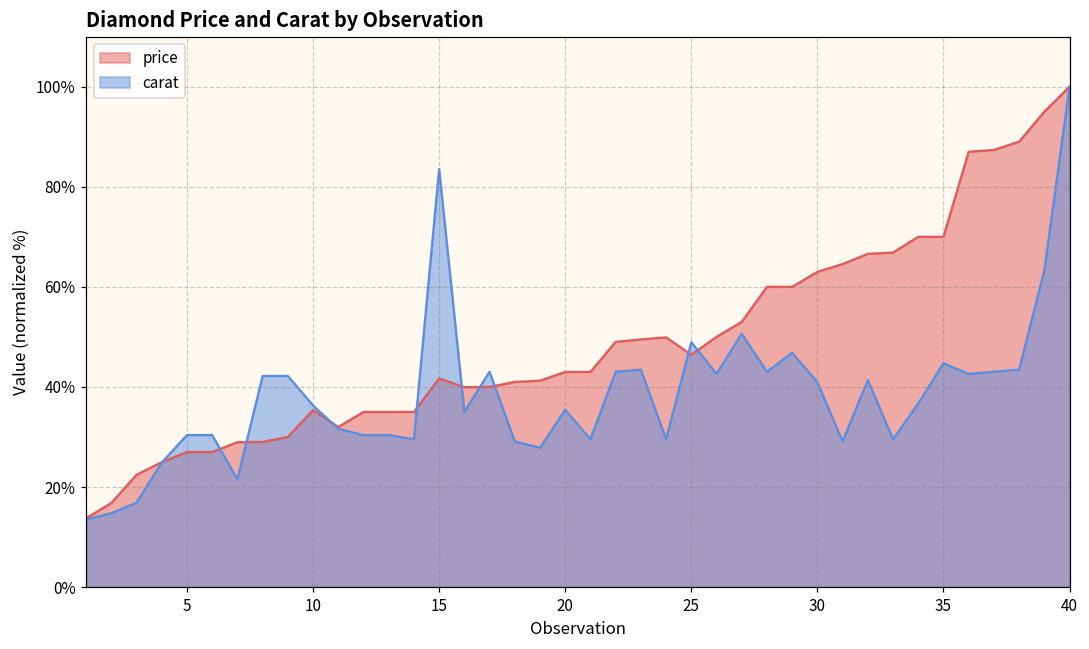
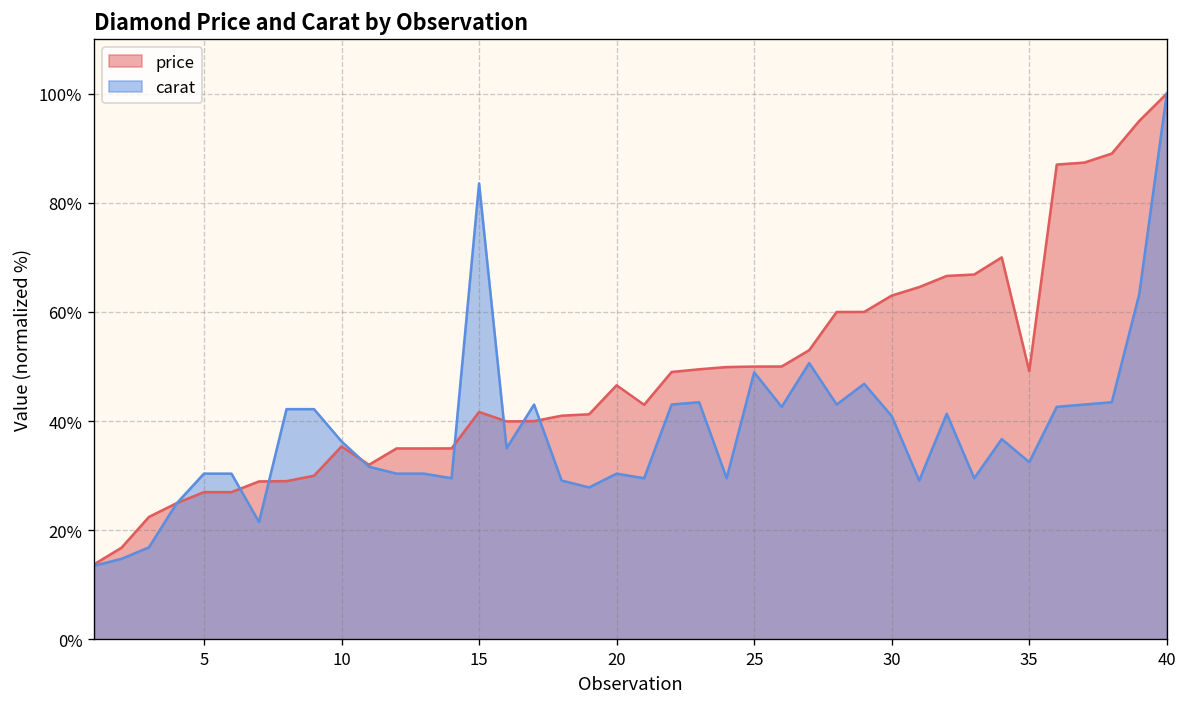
price, 20: 43% -> 47%
carat, 20: 35% -> 30%
price, 25: 46% -> 50%
price, 35: 70% -> 49%
carat, 35: 45% -> 32%
